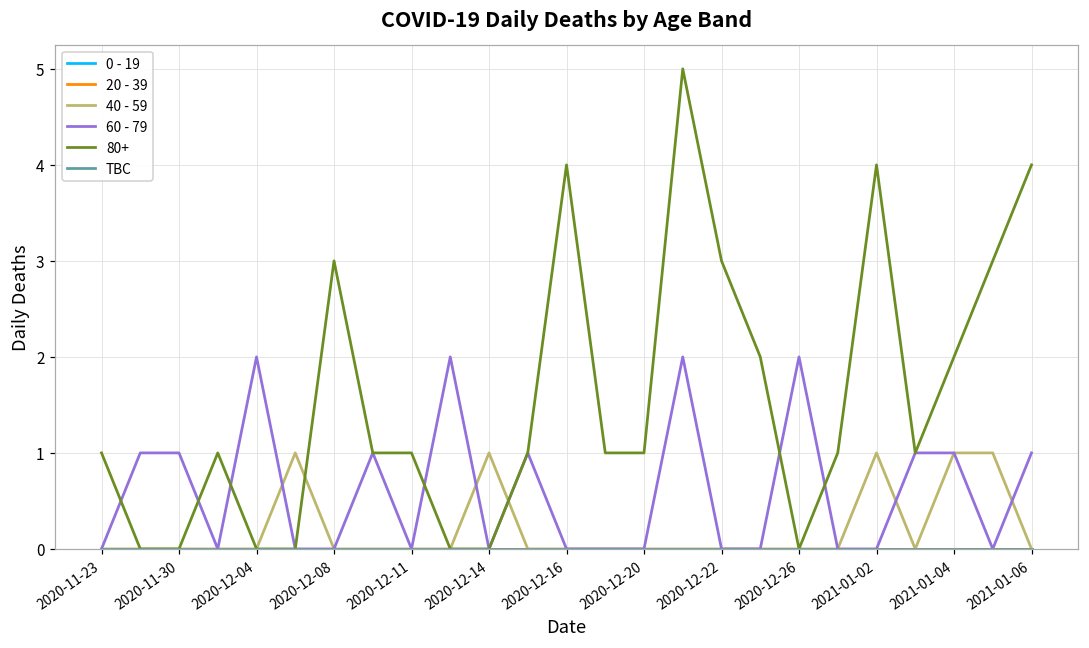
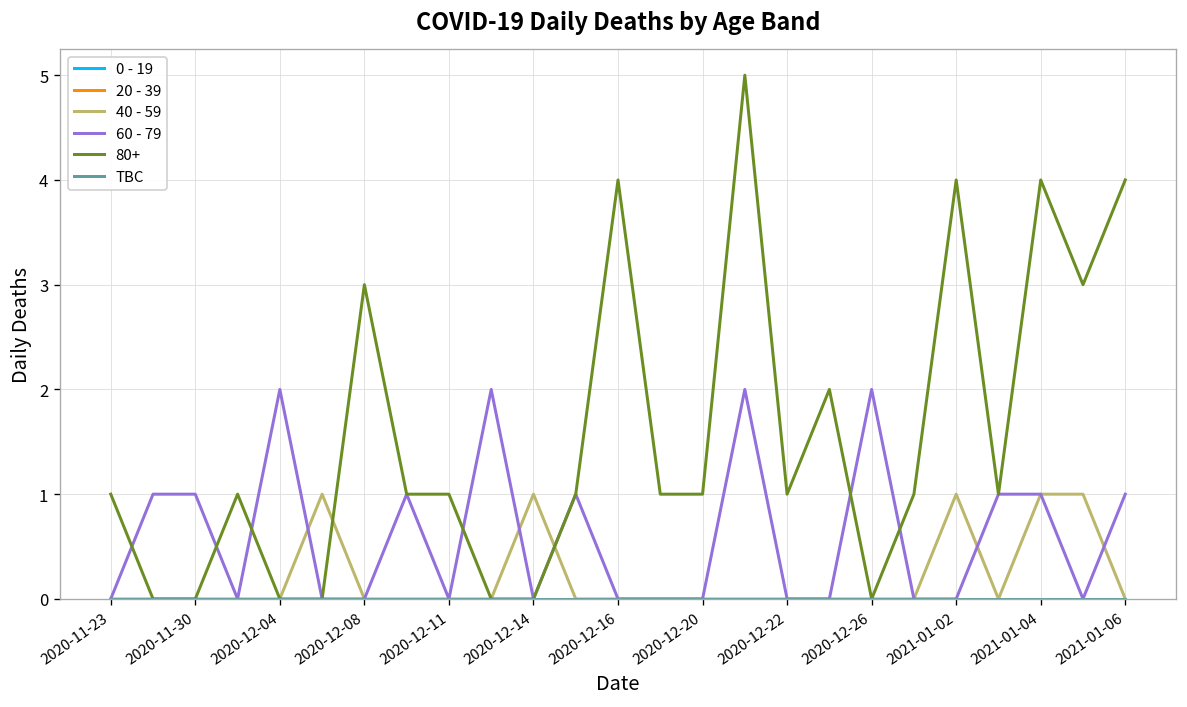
80+, 2020-12-22: 3 -> 1
80+, 2021-01-04: 2 -> 4
